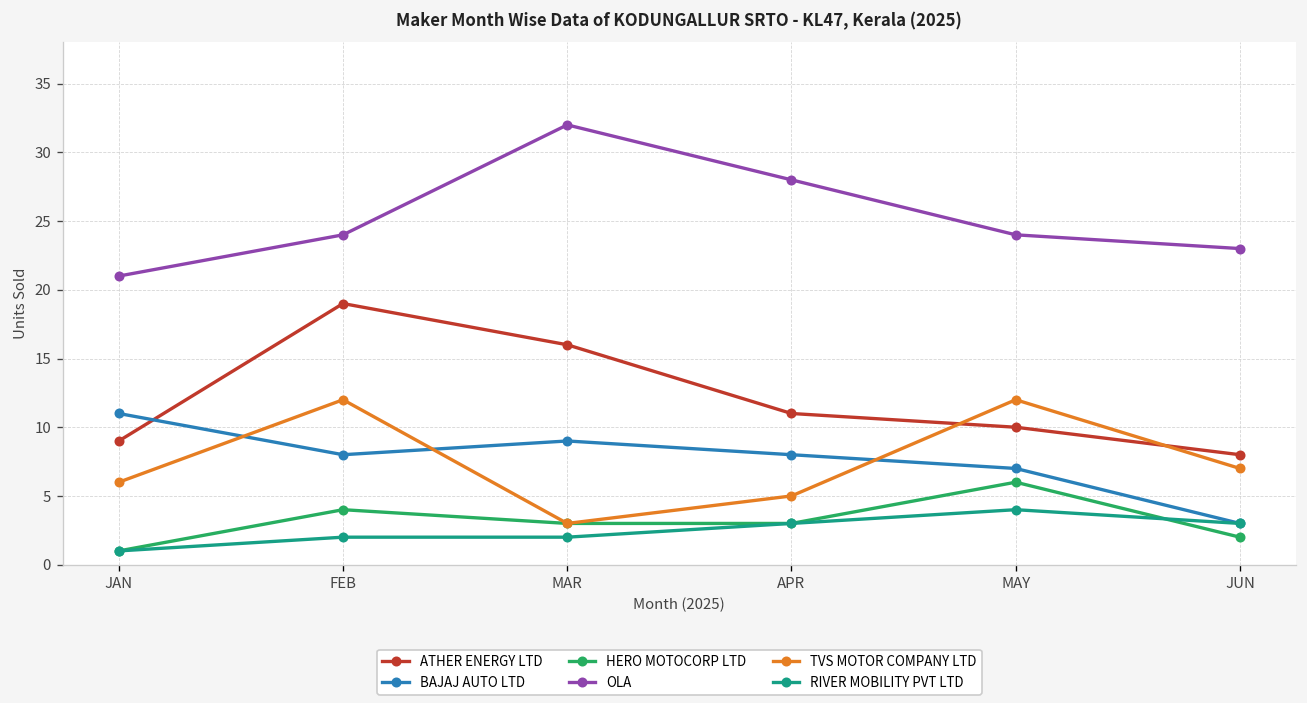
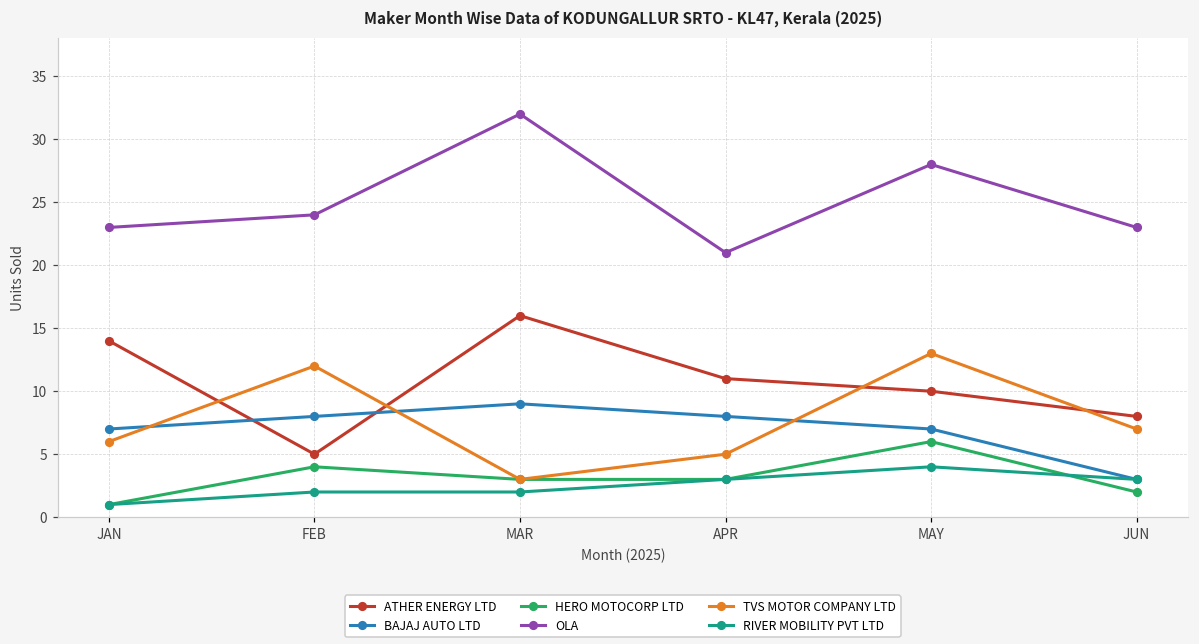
ATHER ENERGY LTD, JAN: 9 -> 14
BAJAJ AUTO LTD, JAN: 11 -> 7
OLA, JAN: 21 -> 23
ATHER ENERGY LTD, FEB: 19 -> 5
OLA, APR: 28 -> 21
OLA, MAY: 24 -> 28
TVS MOTOR COMPANY LTD, MAY: 12 -> 13
